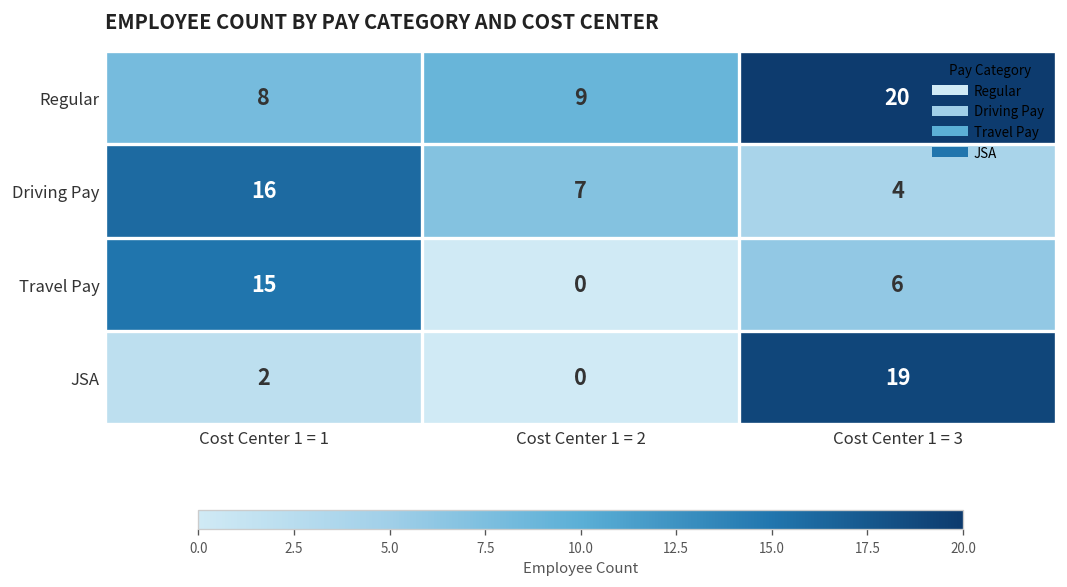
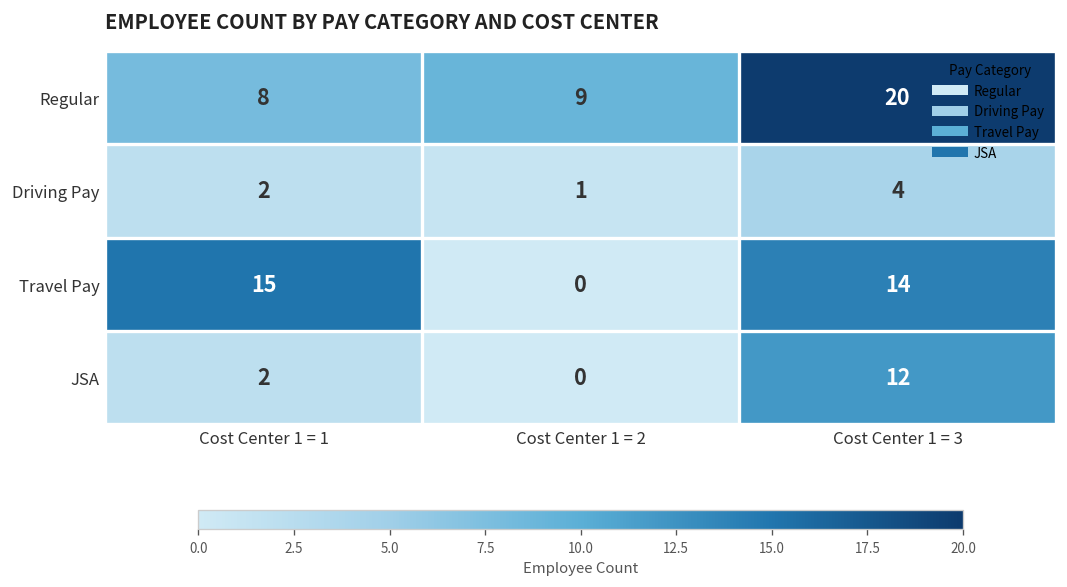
Driving Pay, Cost Center 1 = 1: 16 -> 2
Driving Pay, Cost Center 1 = 2: 7 -> 1
Travel Pay, Cost Center 1 = 3: 6 -> 14
JSA, Cost Center 1 = 3: 19 -> 12
